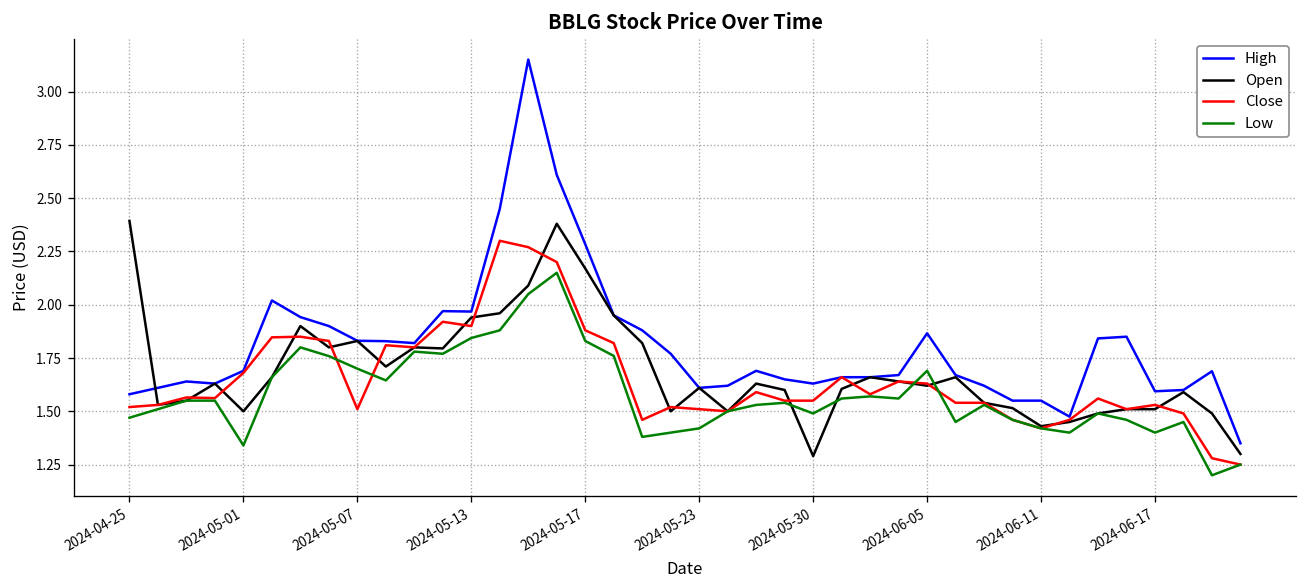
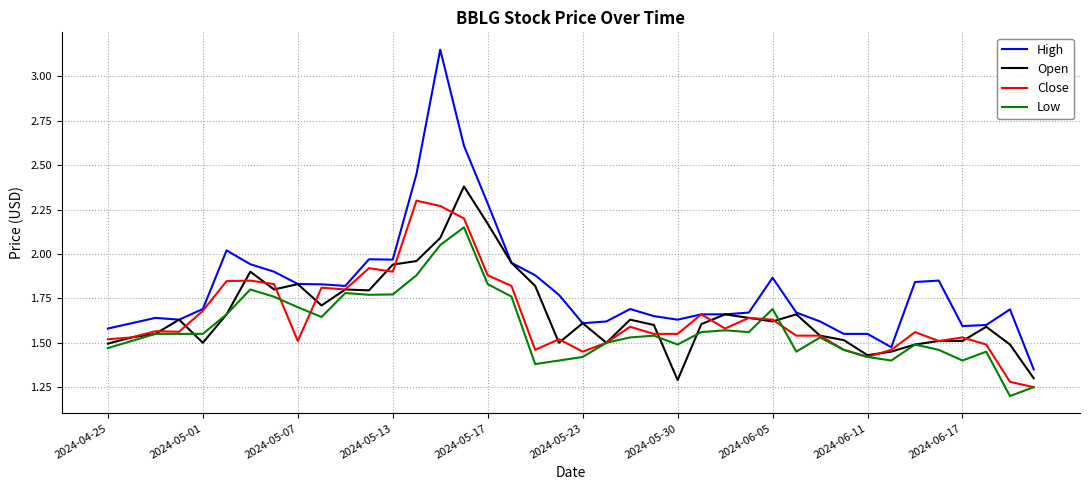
Open, 2024-04-25: 2.39 -> 1.50
Low, 2024-05-01: 1.34 -> 1.55
Low, 2024-05-13: 1.84 -> 1.77
Close, 2024-05-23: 1.51 -> 1.45
